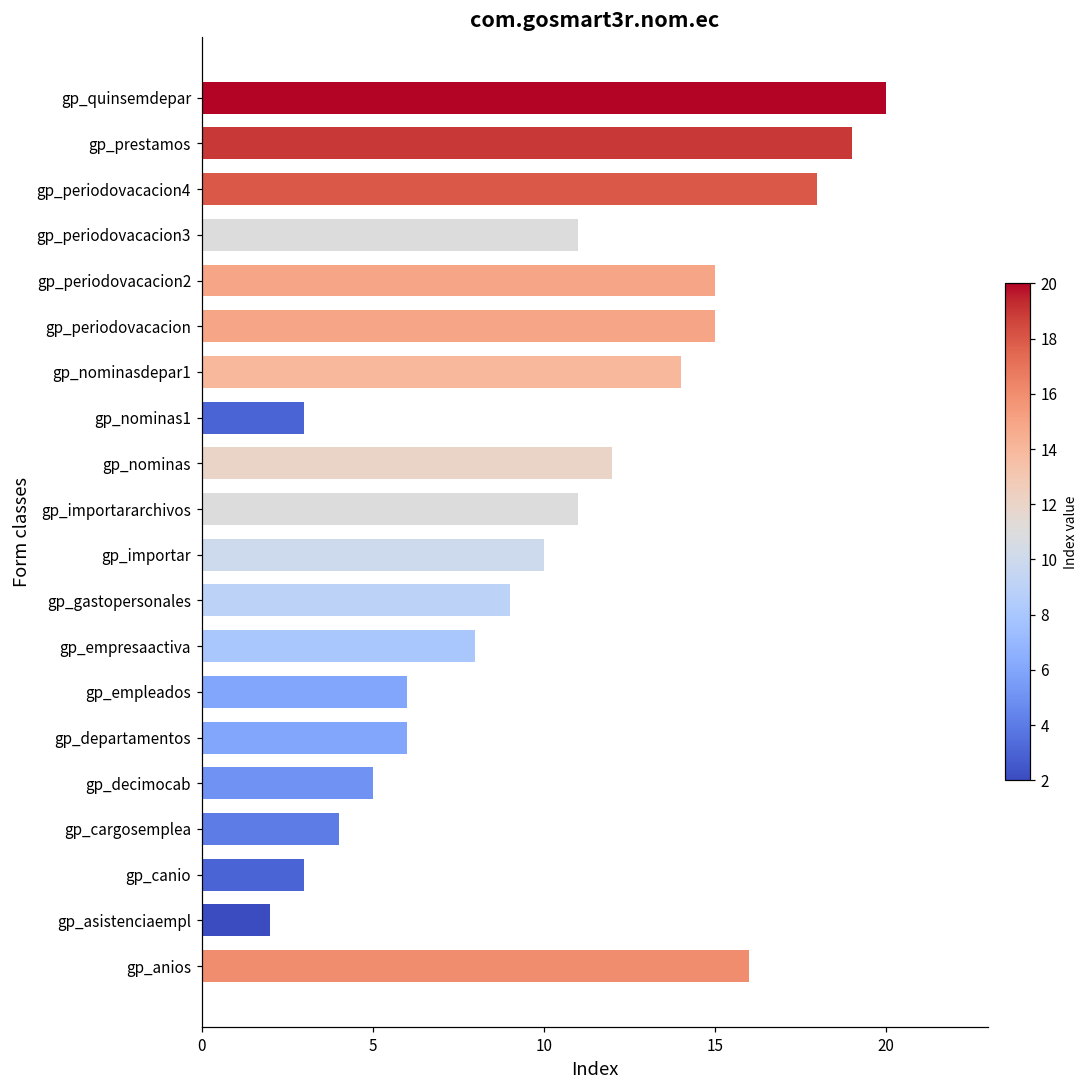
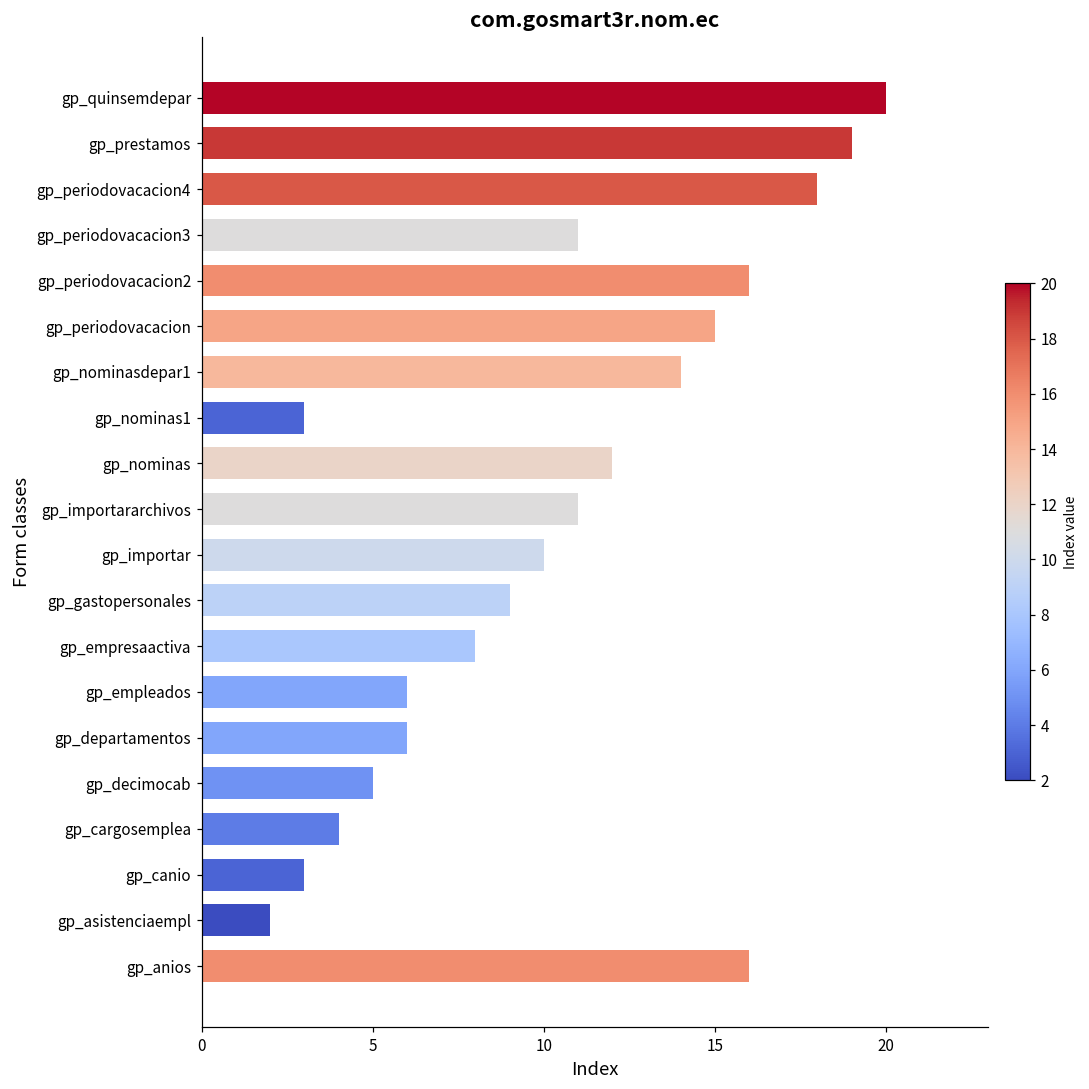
gp_periodovacacion2: 15 -> 16
